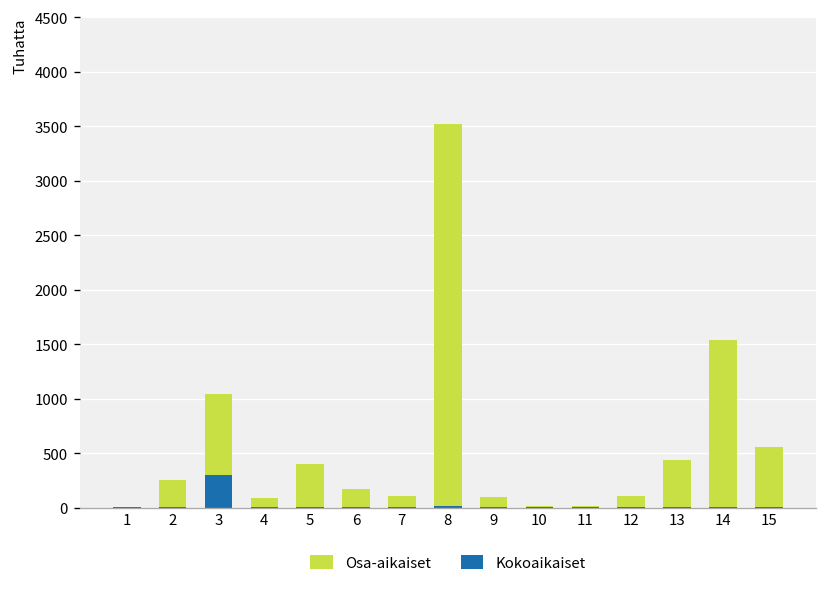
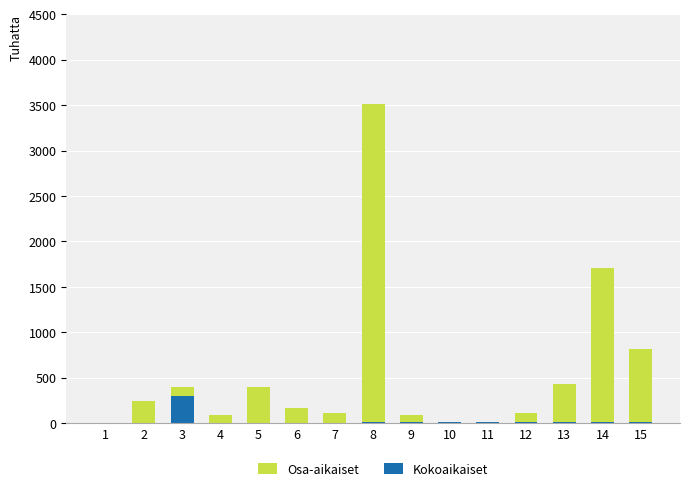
Osa-aikaiset, 3: 700 -> 100
Osa-aikaiset, 14: 1500 -> 1700
Osa-aikaiset, 15: 500 -> 800
